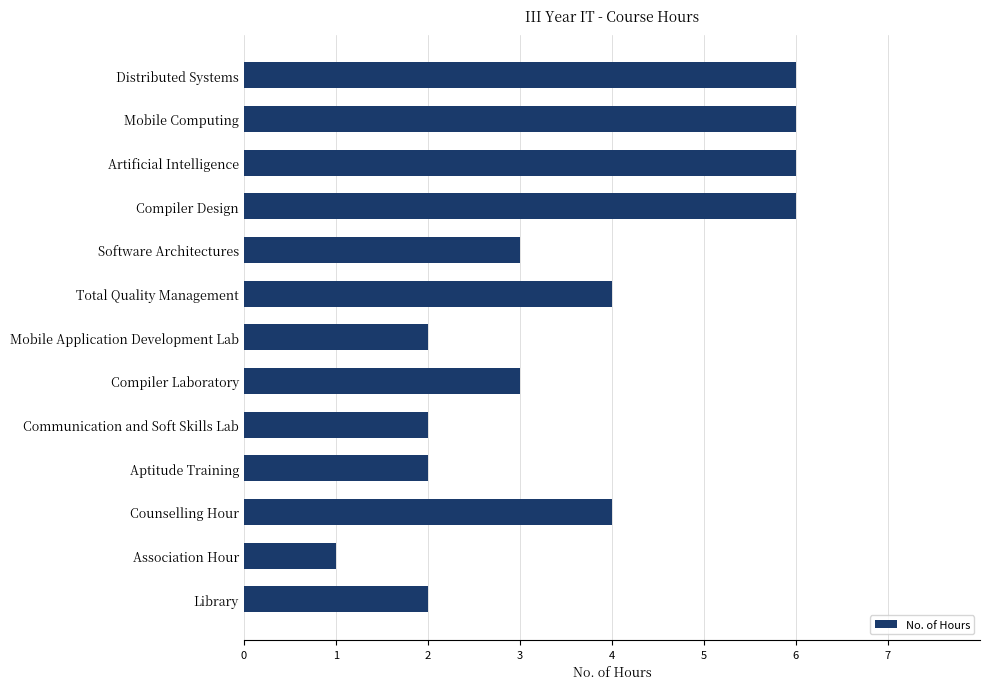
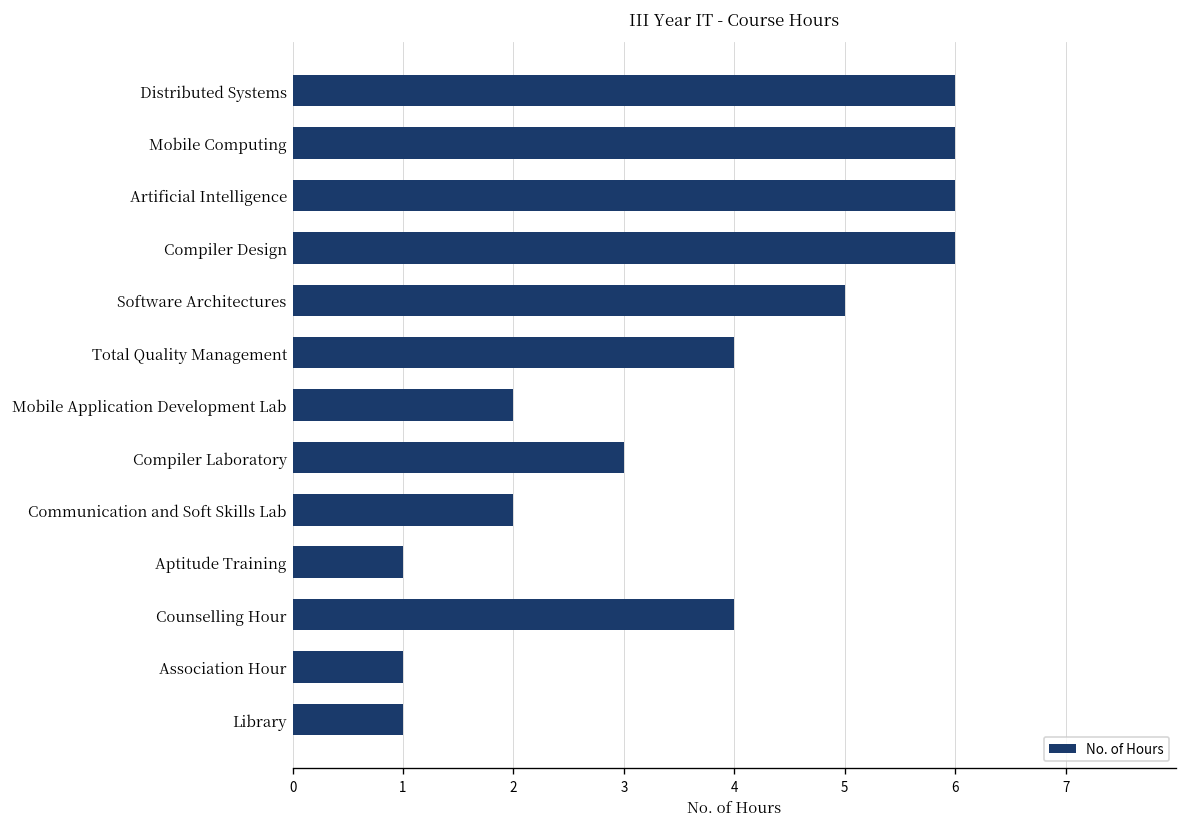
Software Architectures: 3 -> 5
Aptitude Training: 2 -> 1
Library: 2 -> 1
